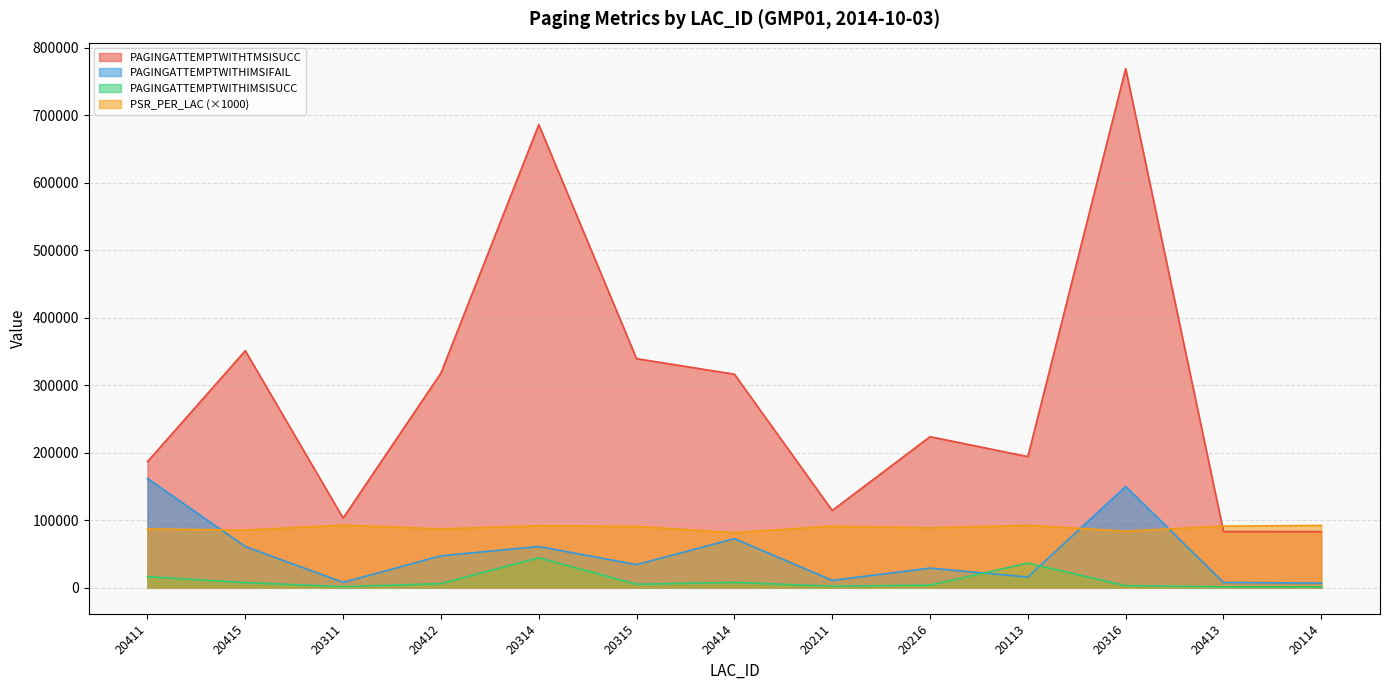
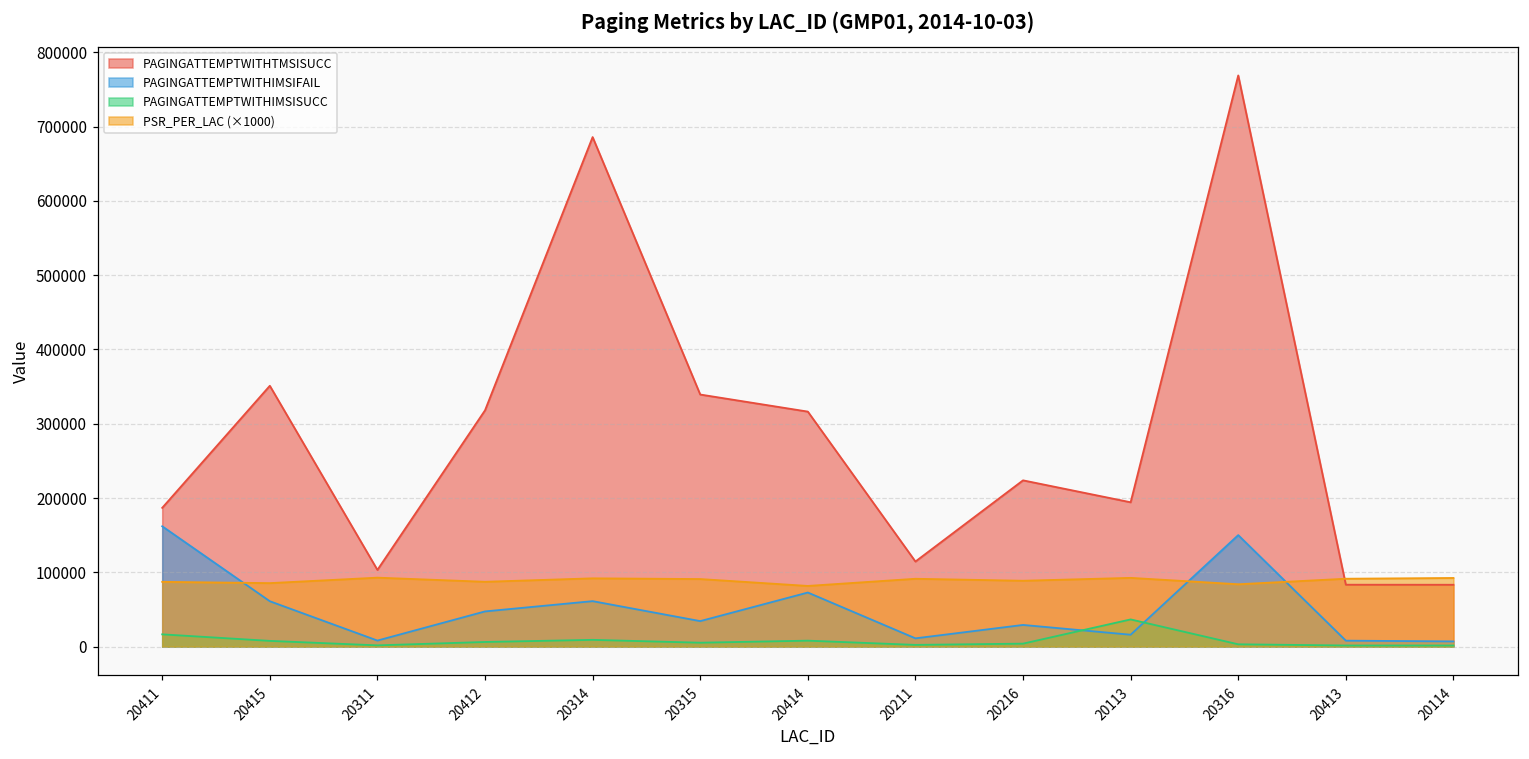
PAGINGATTEMPTWITHIMSISUCC, 20314: 40000 -> 10000
